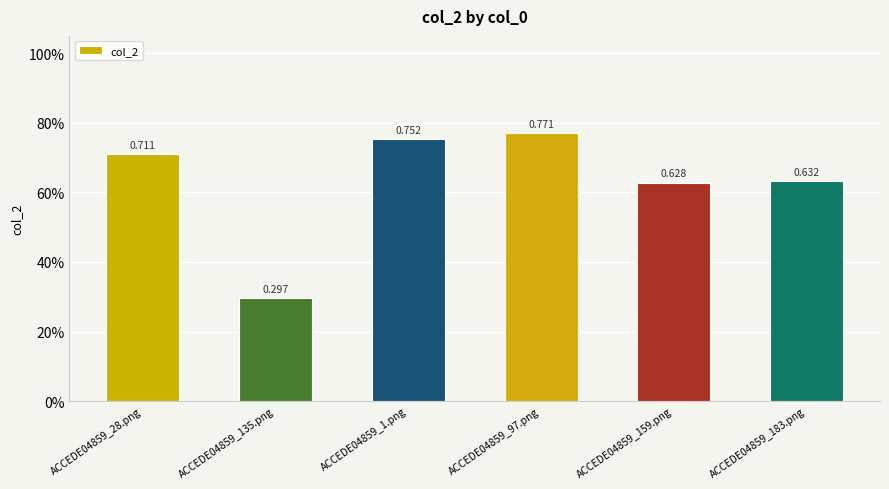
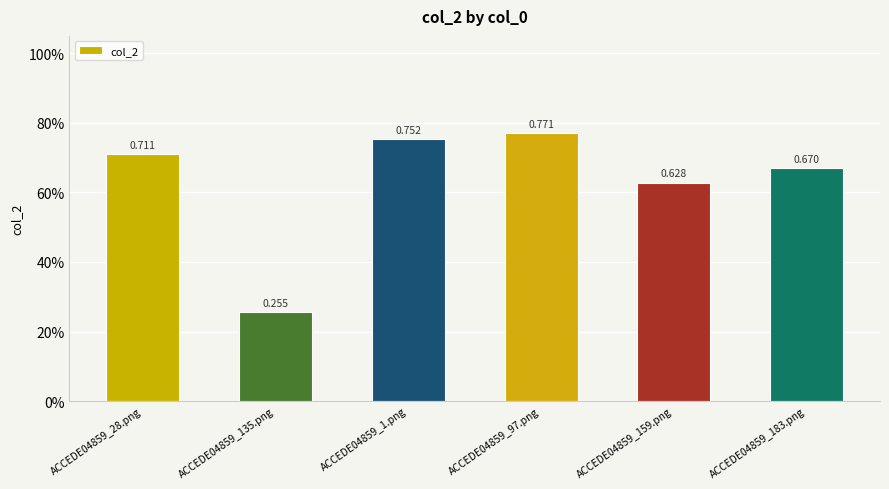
ACCEDE04859_135.png: 0.297 -> 0.255
ACCEDE04859_183.png: 0.632 -> 0.670
